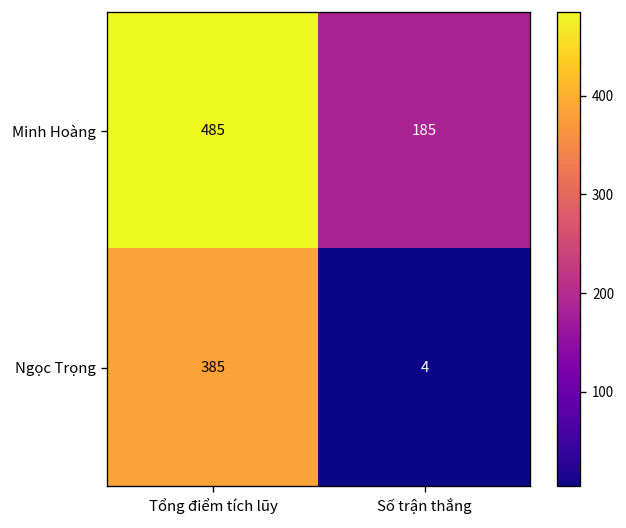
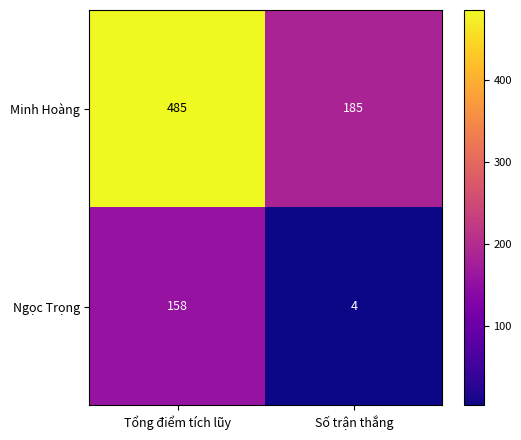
Ngọc Trọng, Tổng điểm tích lũy: 385 -> 158
